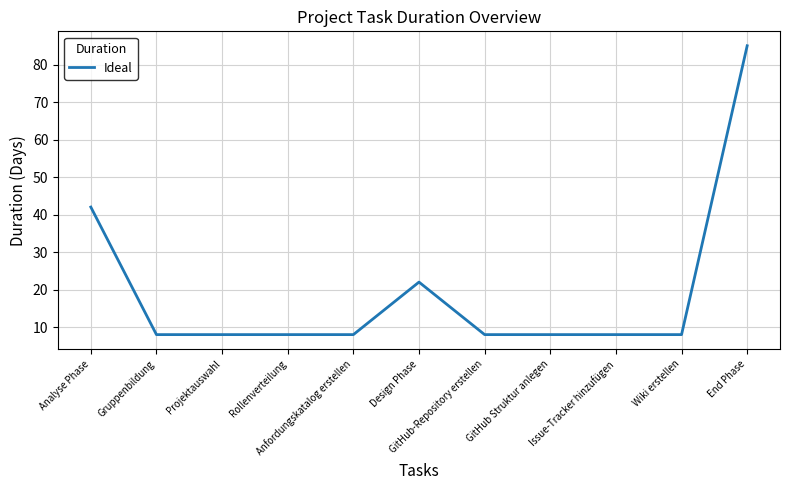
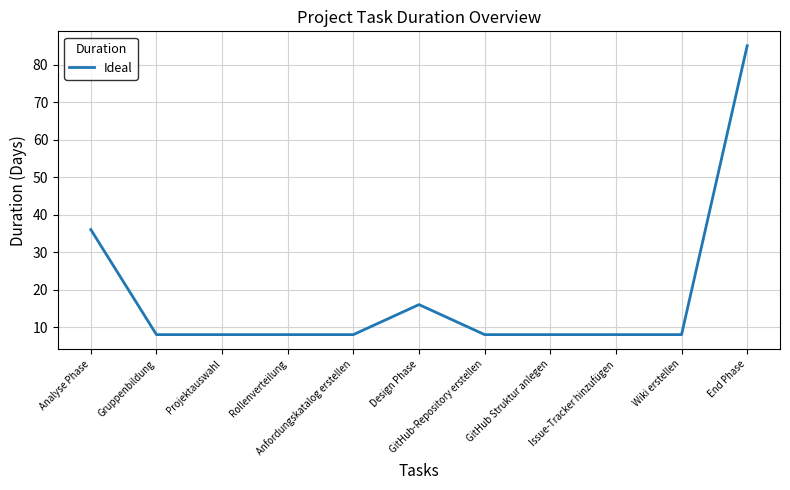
Analyse Phase: 42 -> 36
Design Phase: 22 -> 16
